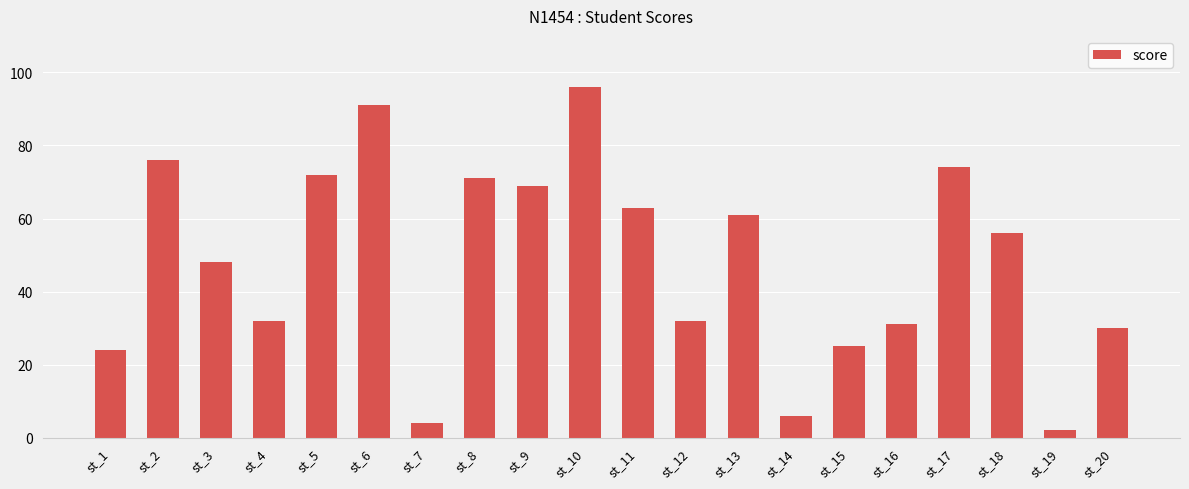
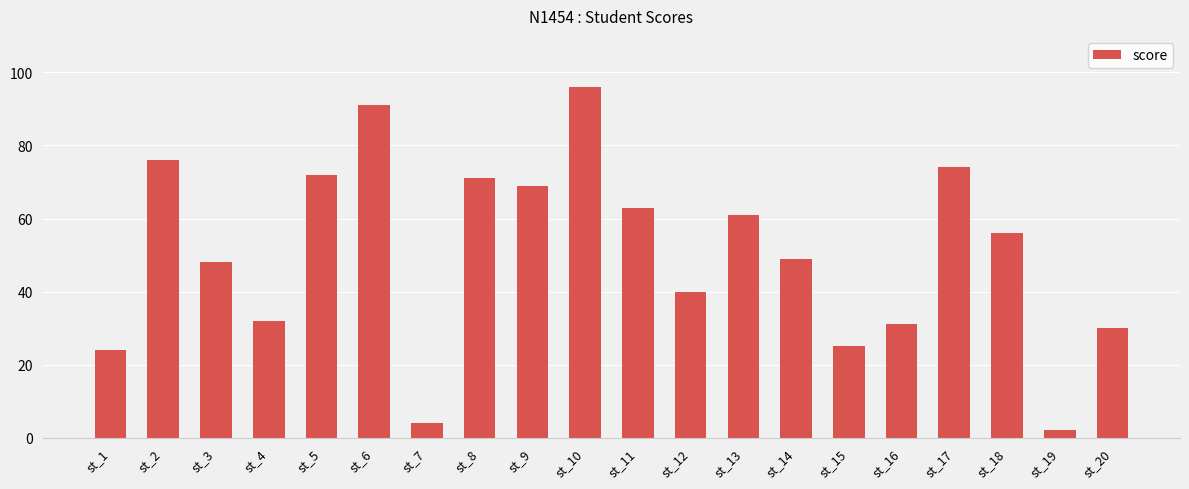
st_12: 32 -> 40
st_14: 6 -> 49
